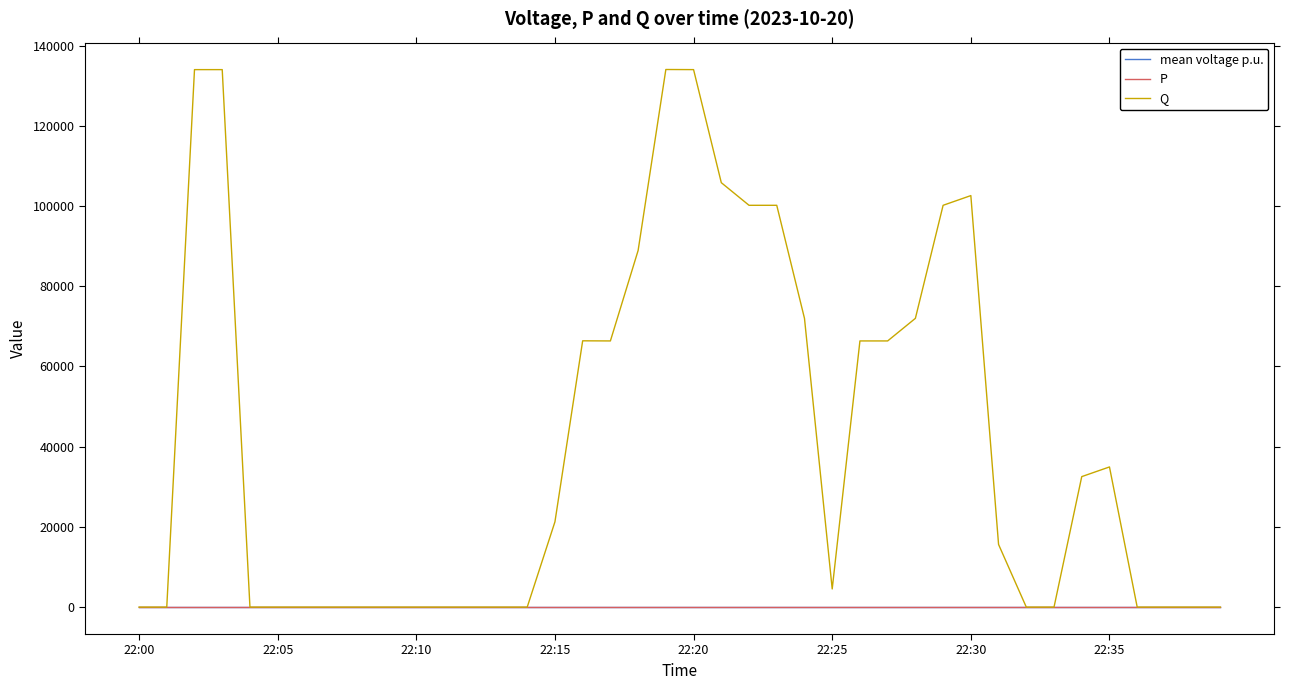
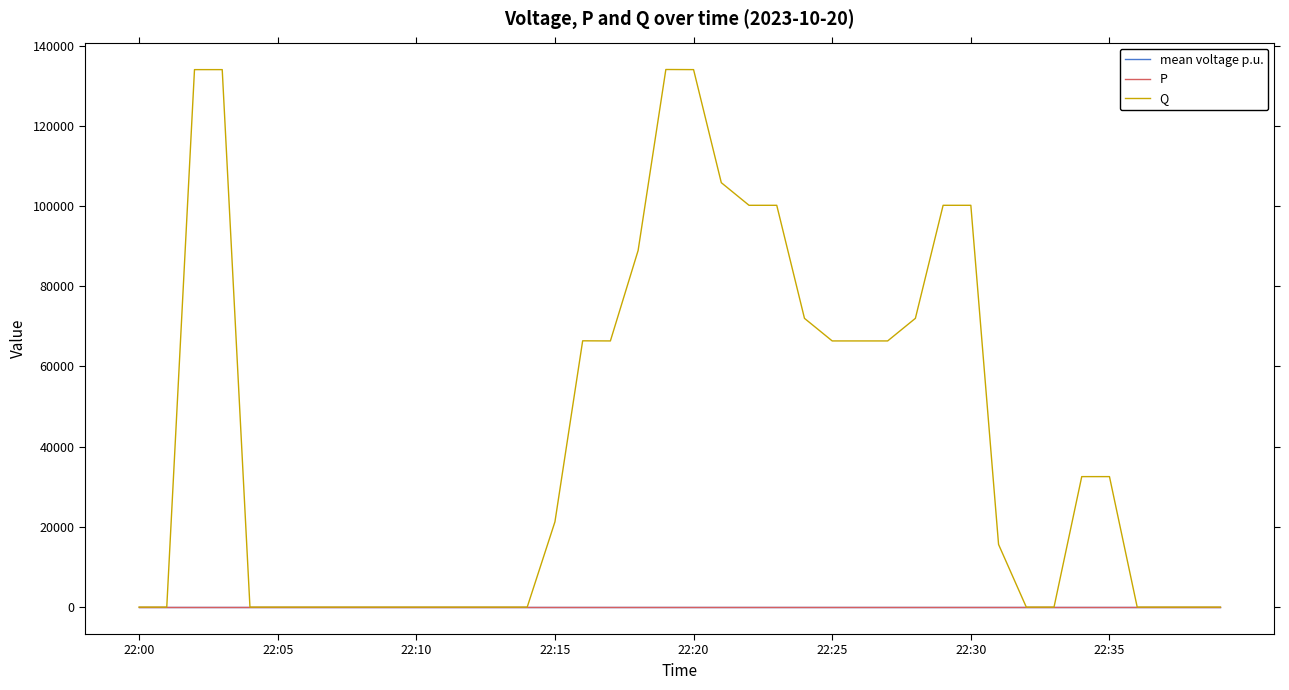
Q, 22:25: 5000 -> 66000
Q, 22:30: 103000 -> 100000
Q, 22:35: 35000 -> 33000
